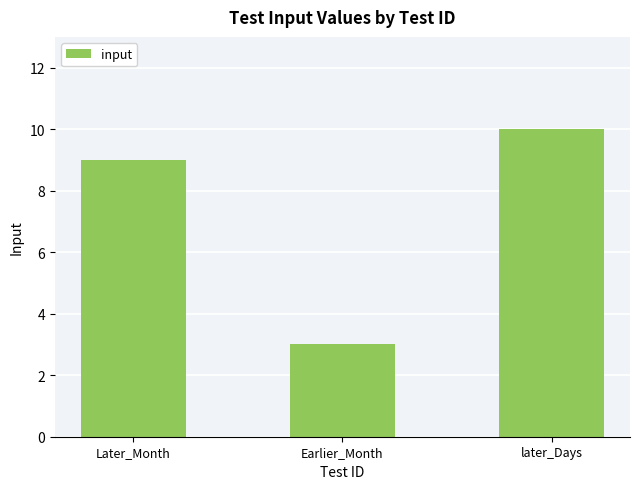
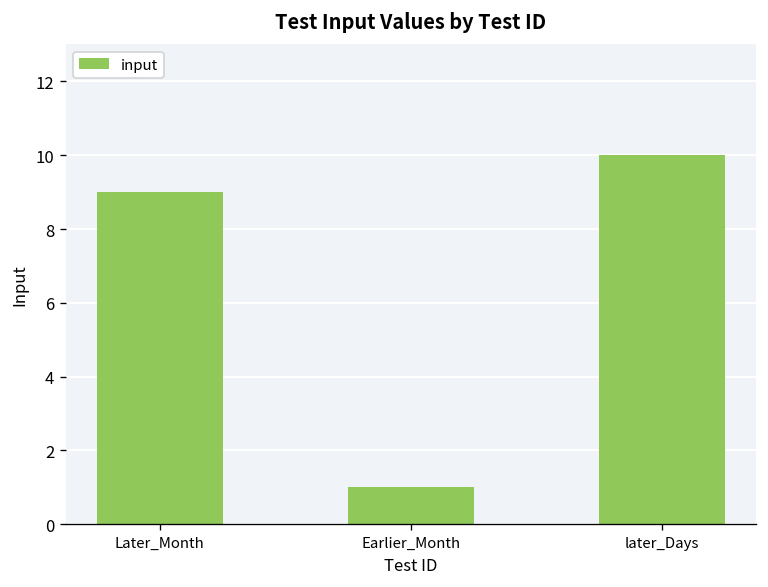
Earlier_Month: 3 -> 1
